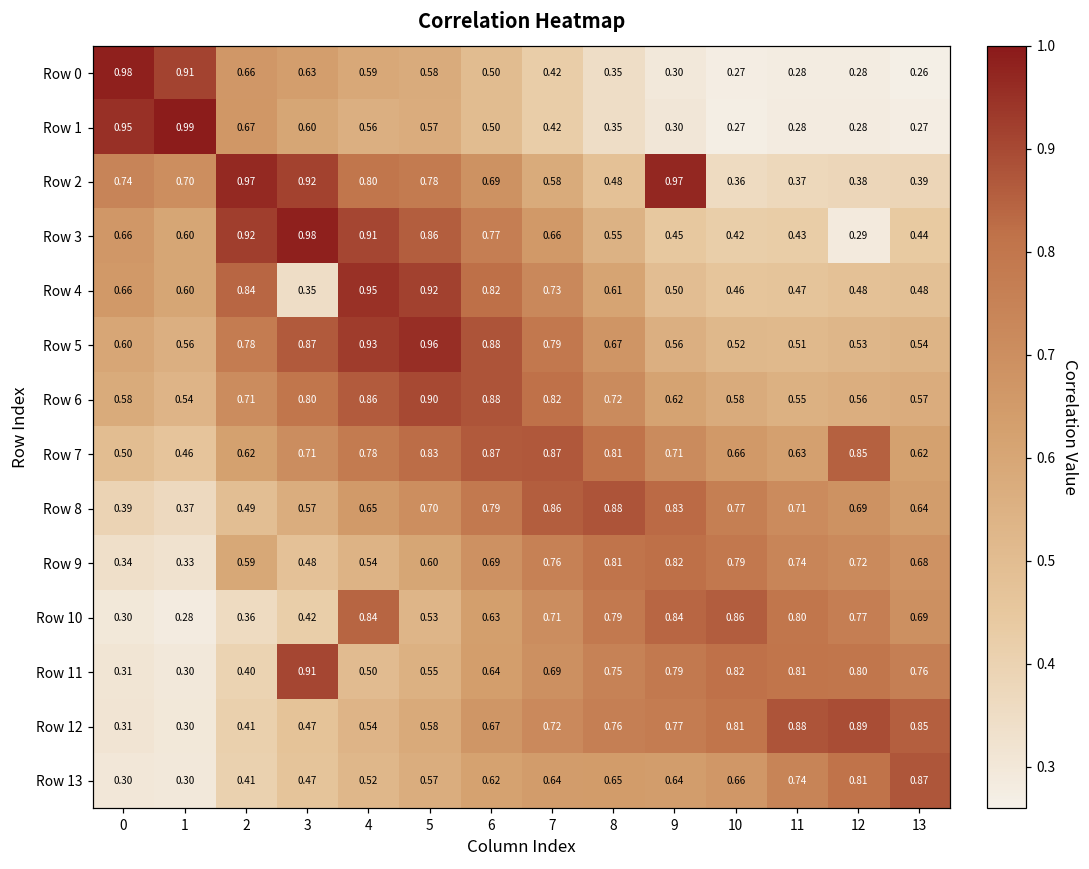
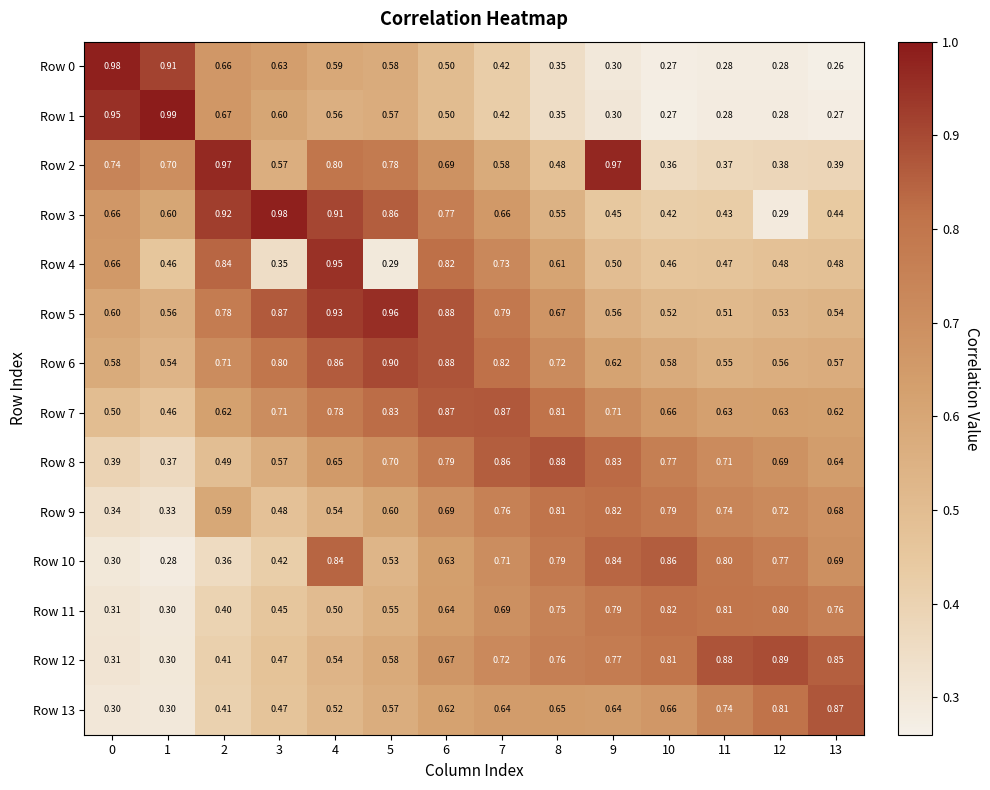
Row 2, 3: 0.92 -> 0.57
Row 4, 1: 0.60 -> 0.46
Row 4, 5: 0.92 -> 0.29
Row 7, 12: 0.85 -> 0.63
Row 11, 3: 0.91 -> 0.45
